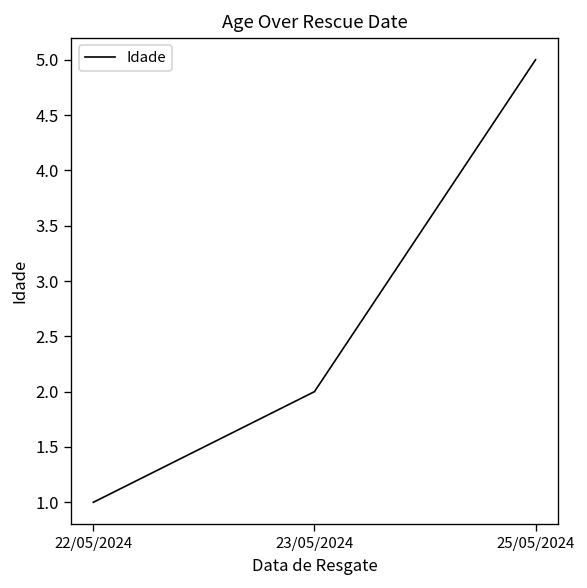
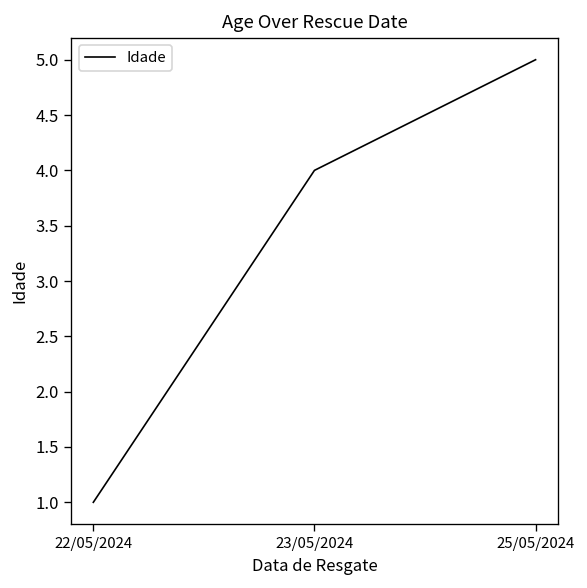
23/05/2024: 2 -> 4
